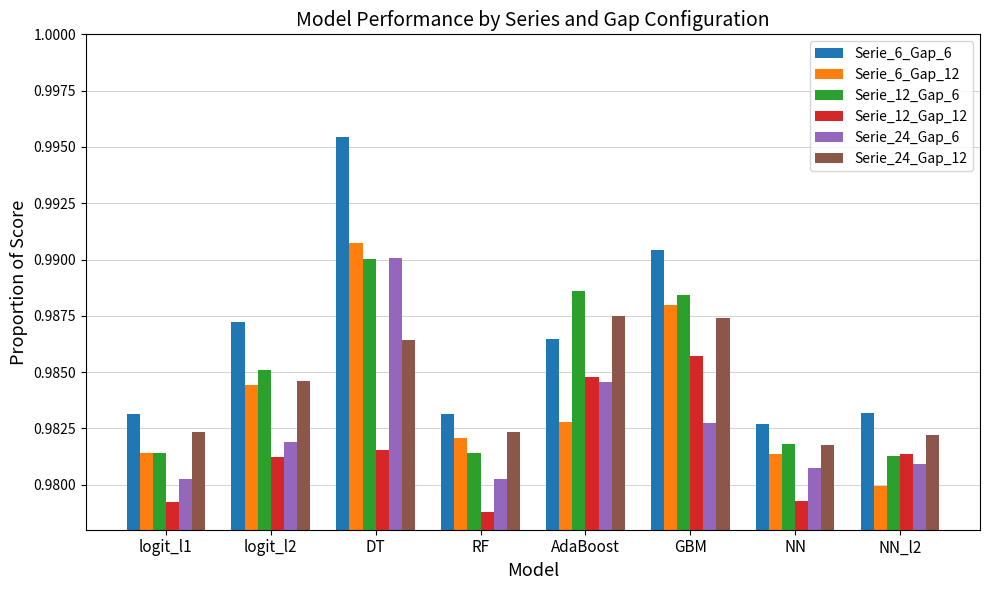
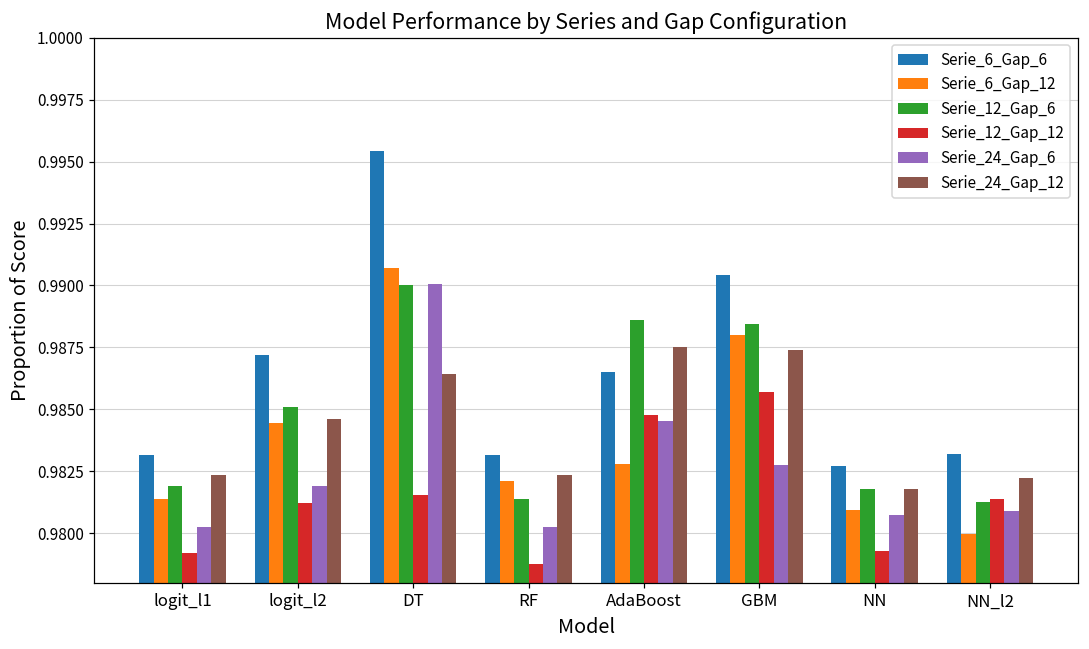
Serie_12_Gap_6, logit_l1: 0.9814 -> 0.9819
Serie_6_Gap_12, NN: 0.9814 -> 0.9809
